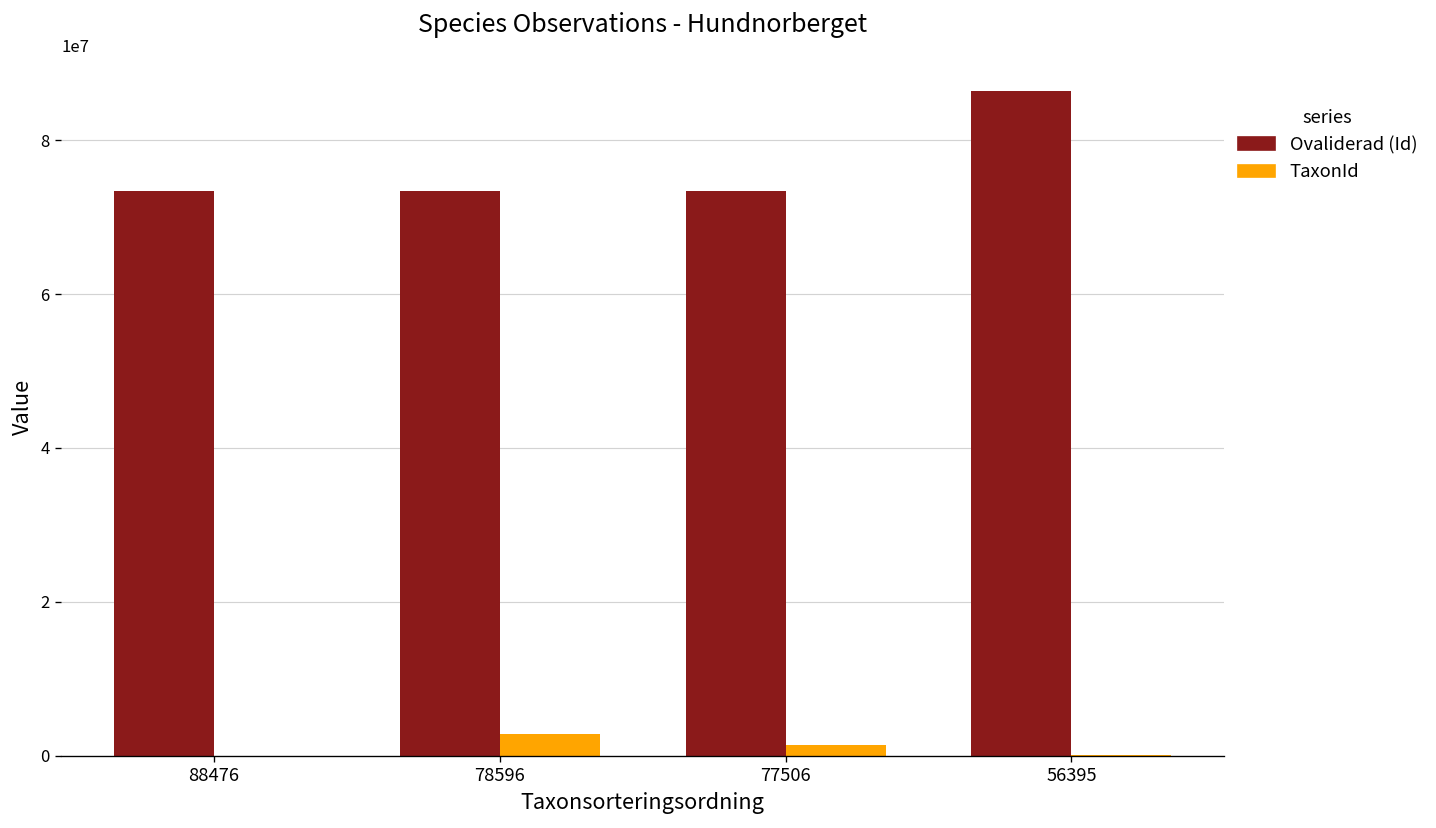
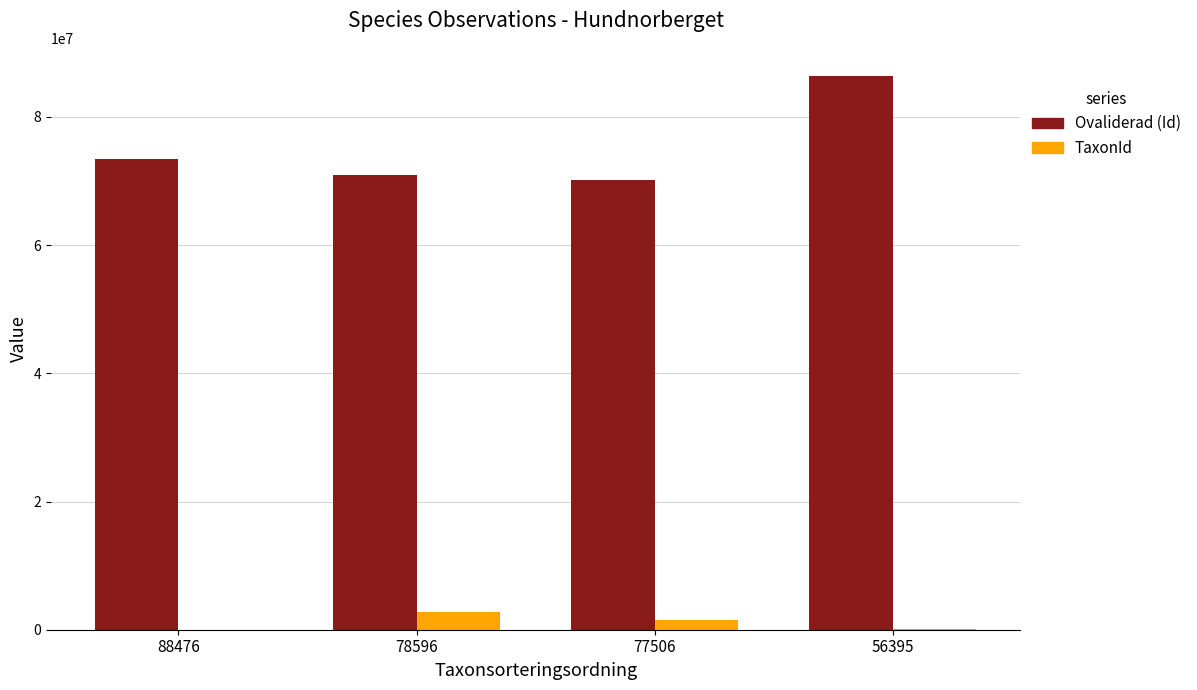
Ovaliderad (Id), 78596: 73000000 -> 71000000
Ovaliderad (Id), 77506: 73000000 -> 70000000
